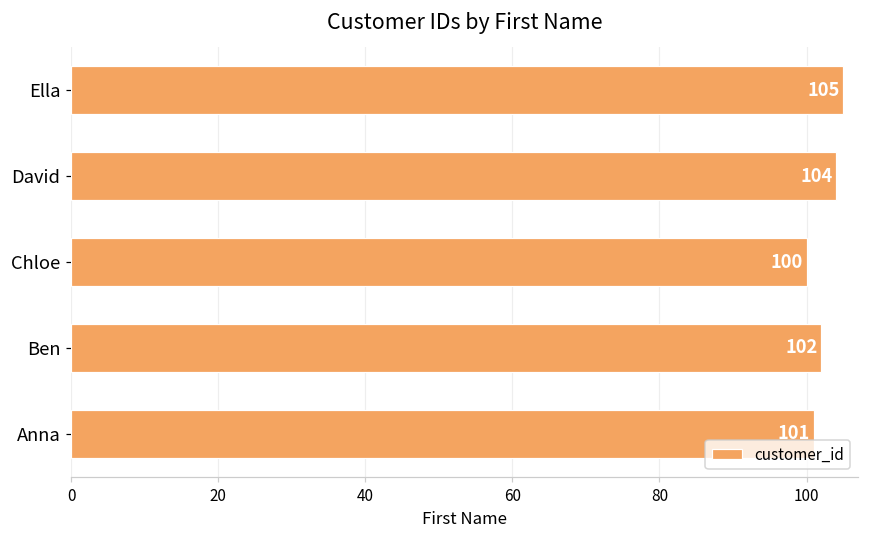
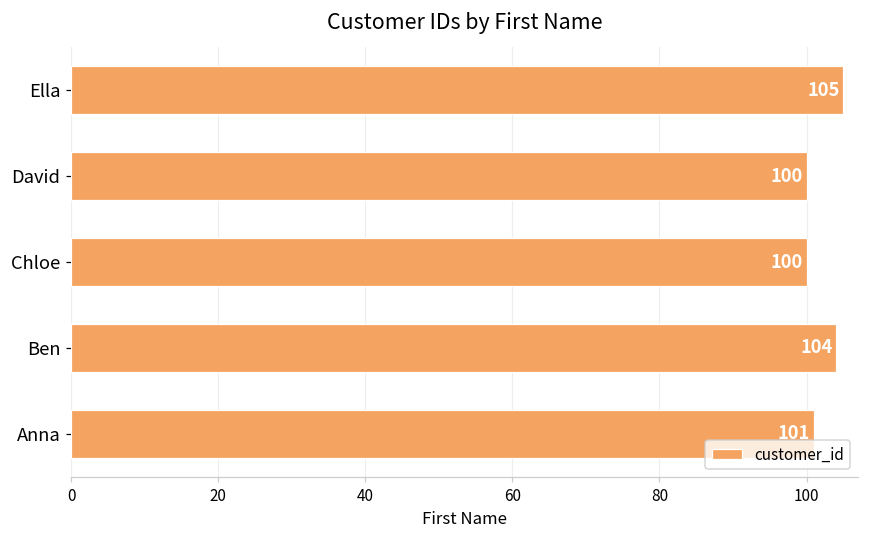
David: 104 -> 100
Ben: 102 -> 104
